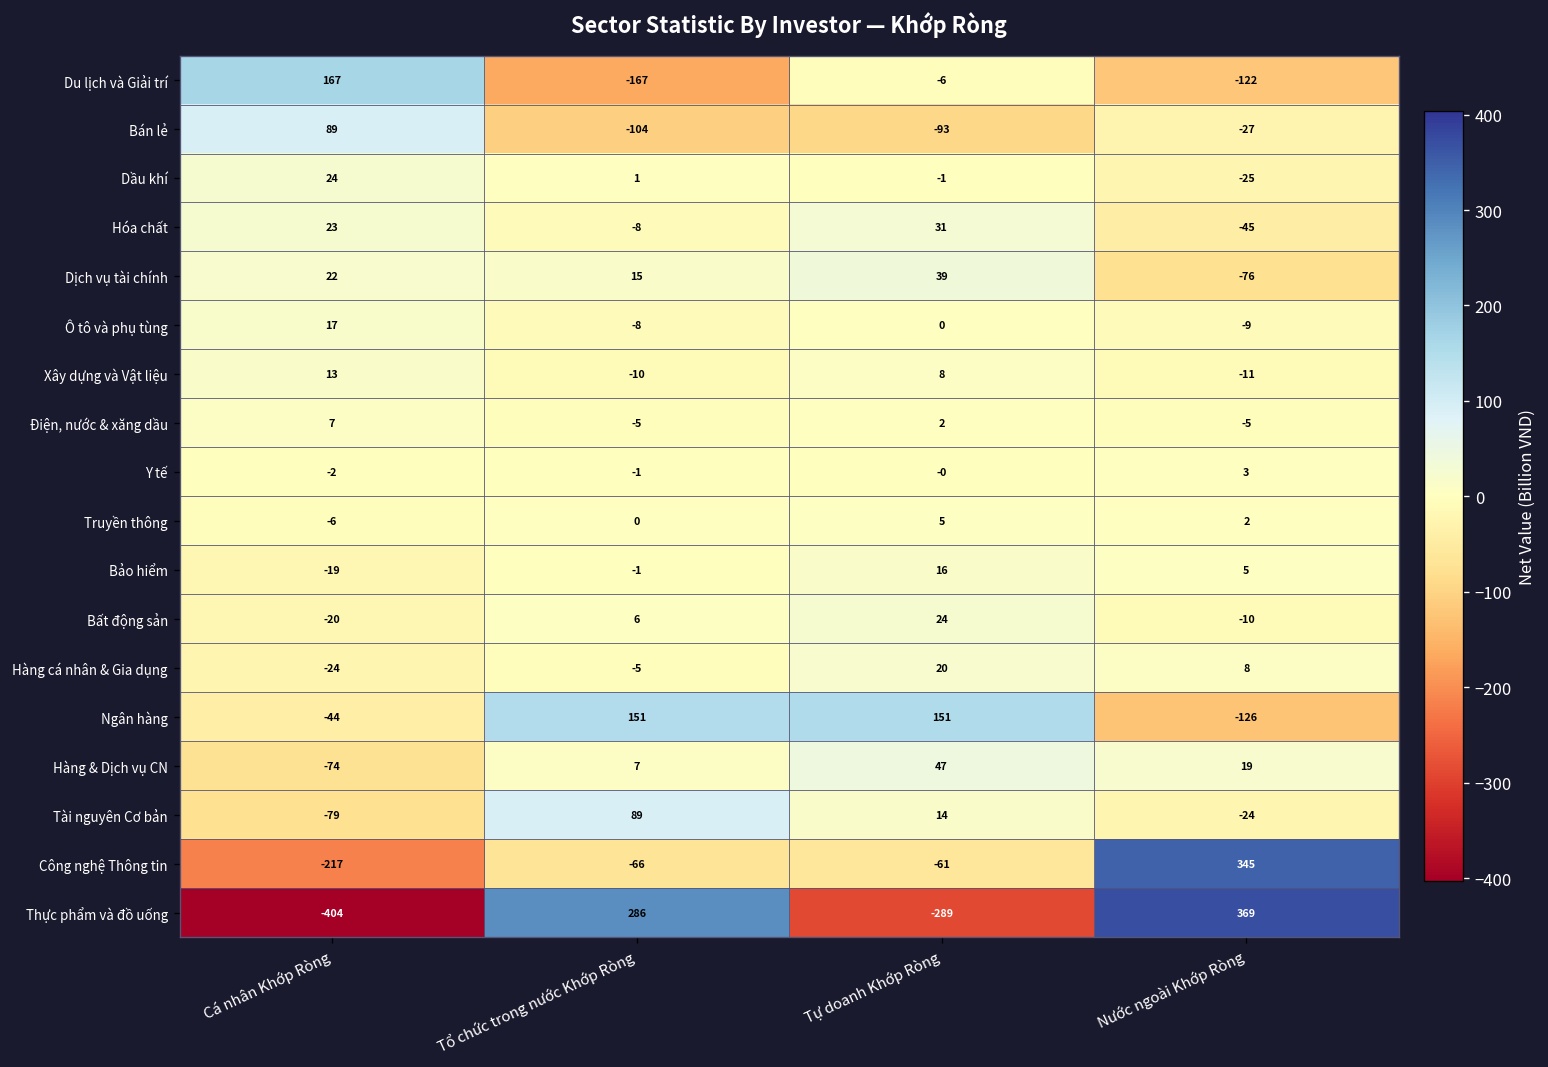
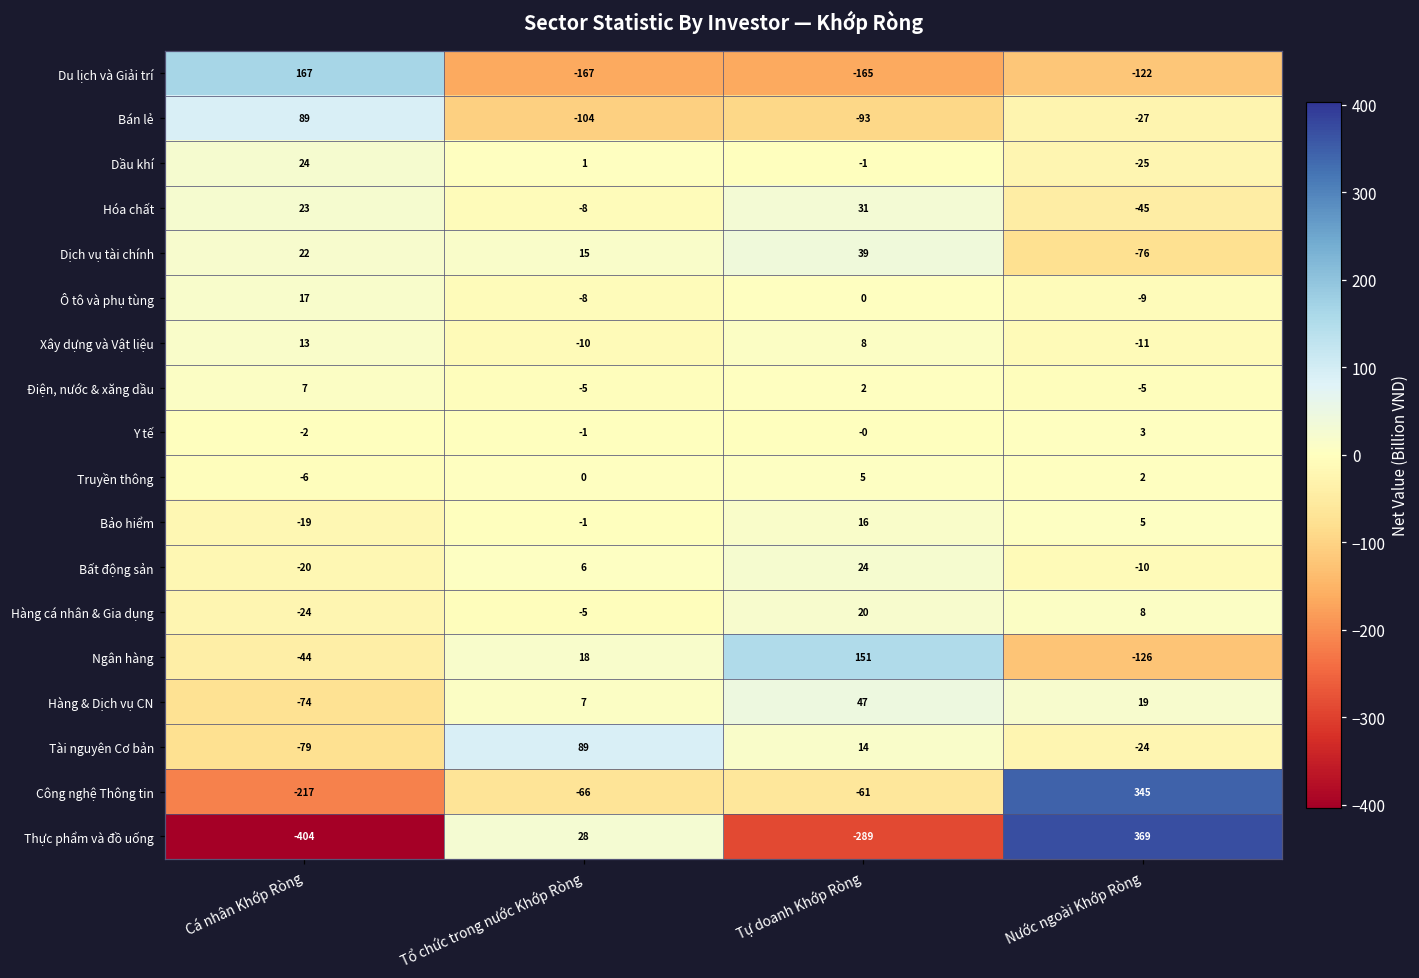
Du lịch và Giải trí, Tự doanh Khớp Ròng: -6 -> -165
Ngân hàng, Tổ chức trong nước Khớp Ròng: 151 -> 18
Thực phẩm và đồ uống, Tổ chức trong nước Khớp Ròng: 286 -> 28
